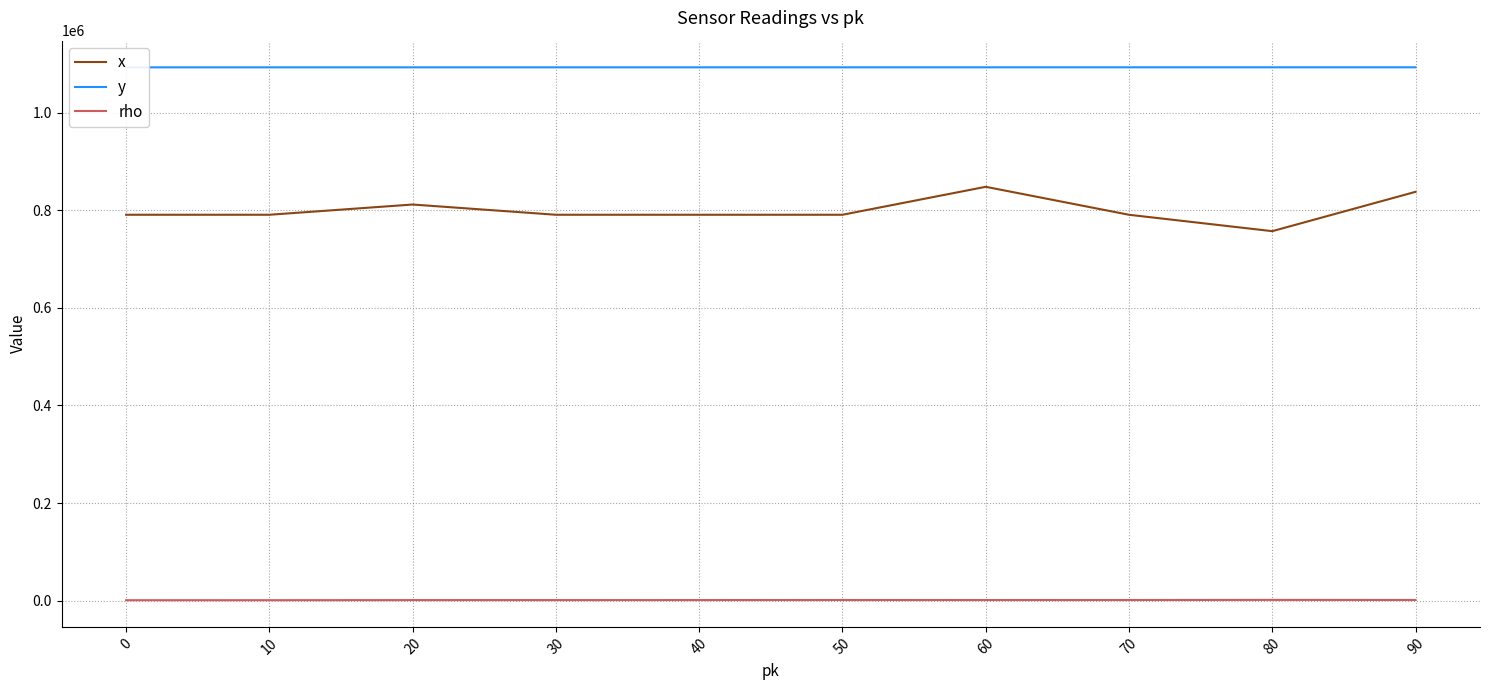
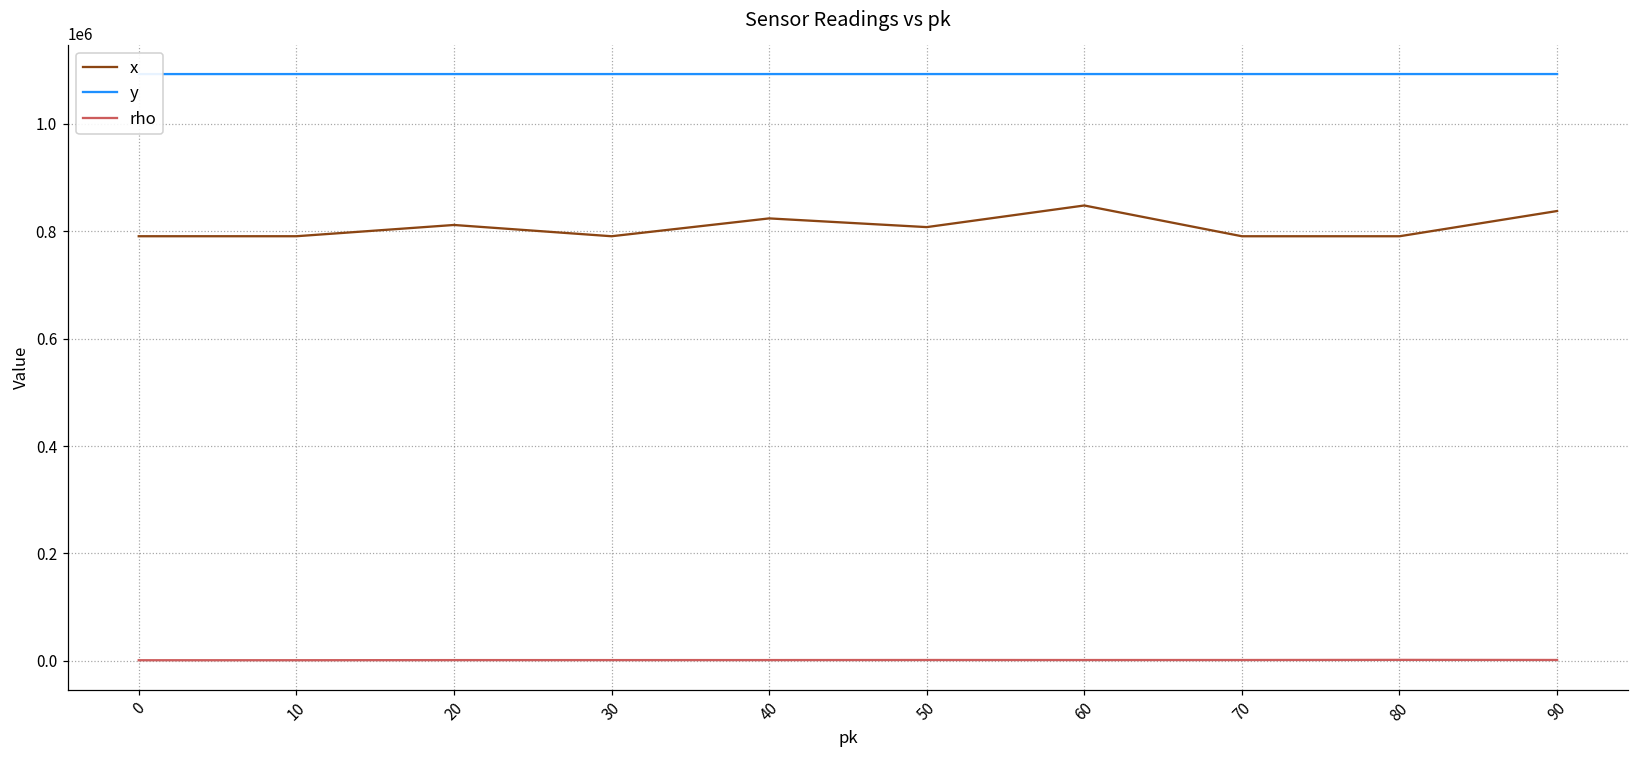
x, 40: 790000 -> 820000
x, 50: 790000 -> 810000
x, 80: 760000 -> 790000
